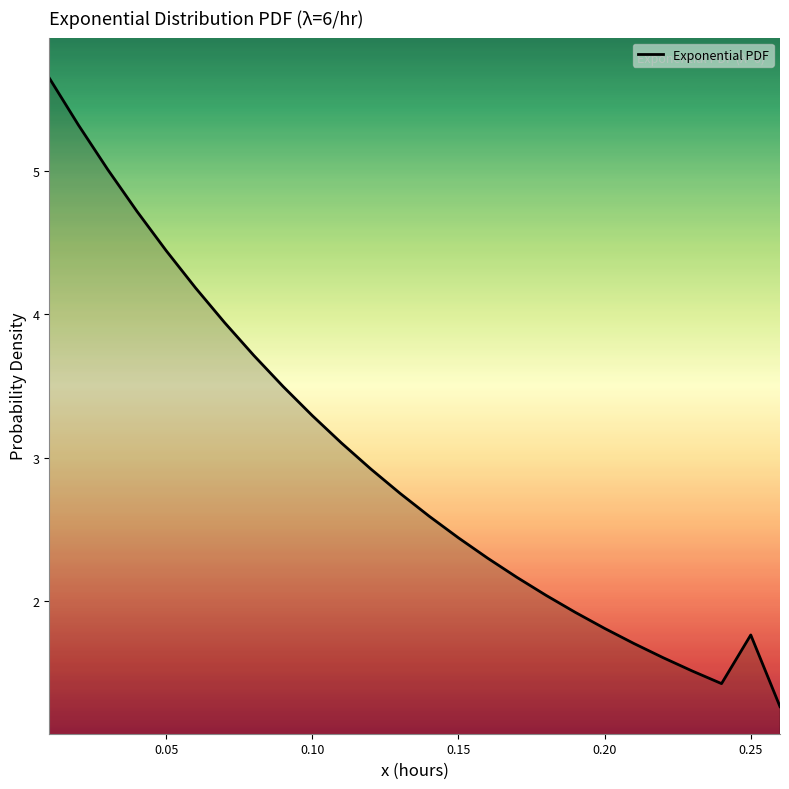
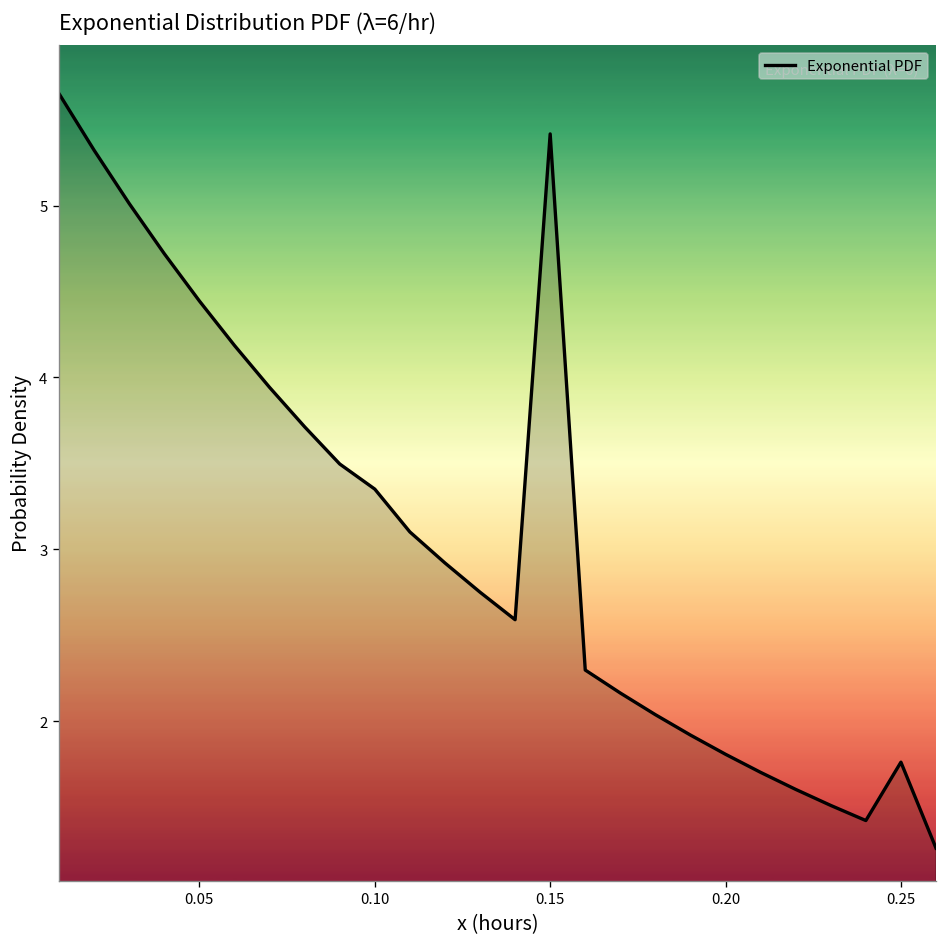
0.10: 3.29 -> 3.35
0.15: 2.44 -> 5.42
